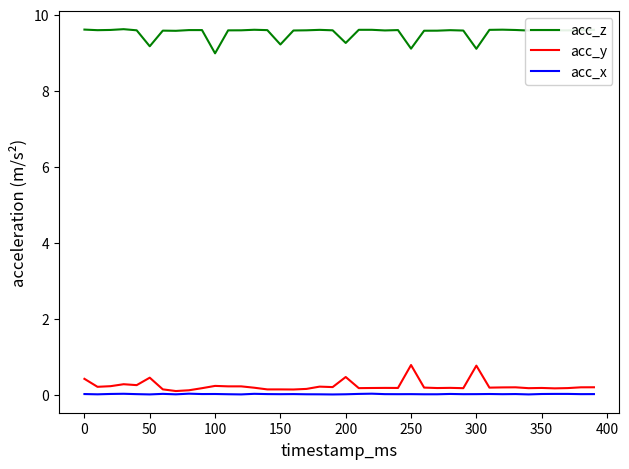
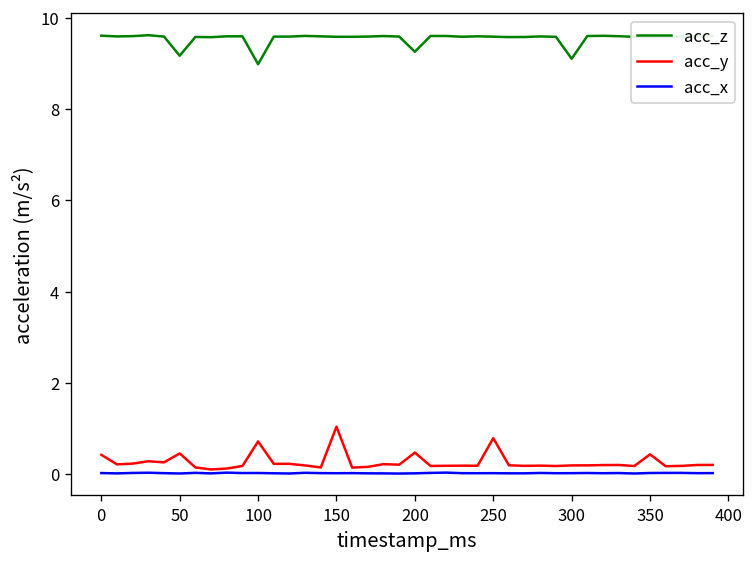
acc_y, 100: 0.2 -> 0.7
acc_z, 150: 9.2 -> 9.6
acc_y, 150: 0.1 -> 1.0
acc_z, 250: 9.1 -> 9.6
acc_y, 300: 0.8 -> 0.2
acc_y, 350: 0.2 -> 0.4
